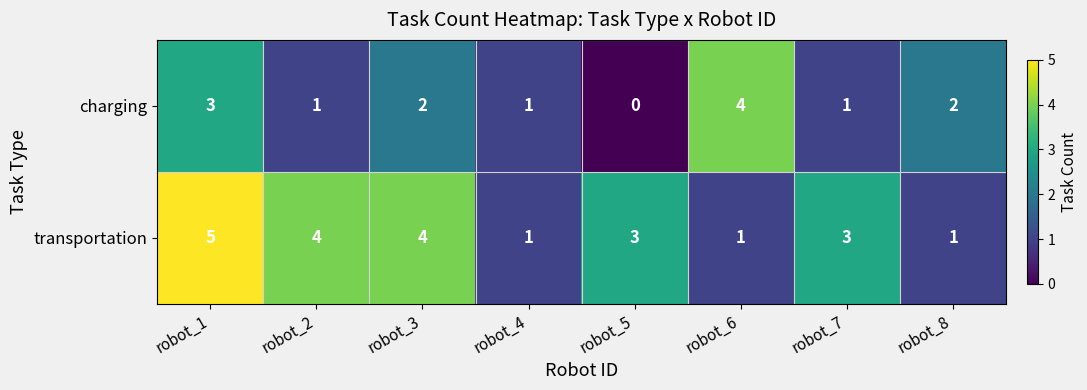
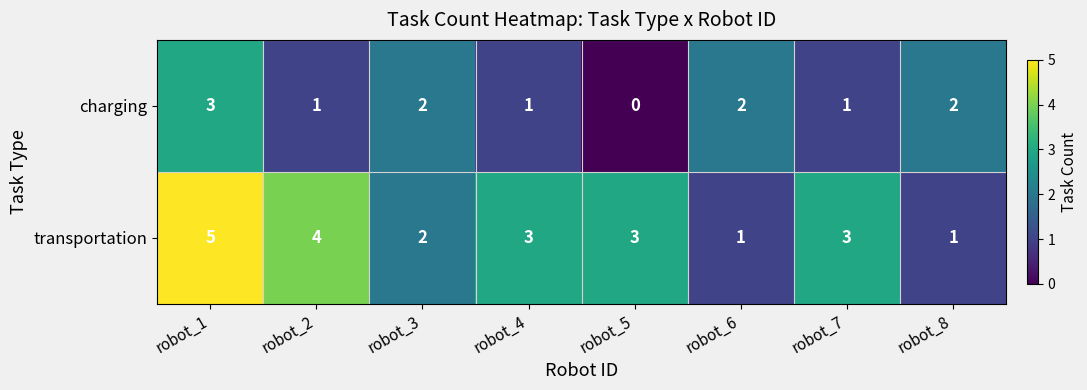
charging, robot_6: 4 -> 2
transportation, robot_3: 4 -> 2
transportation, robot_4: 1 -> 3
